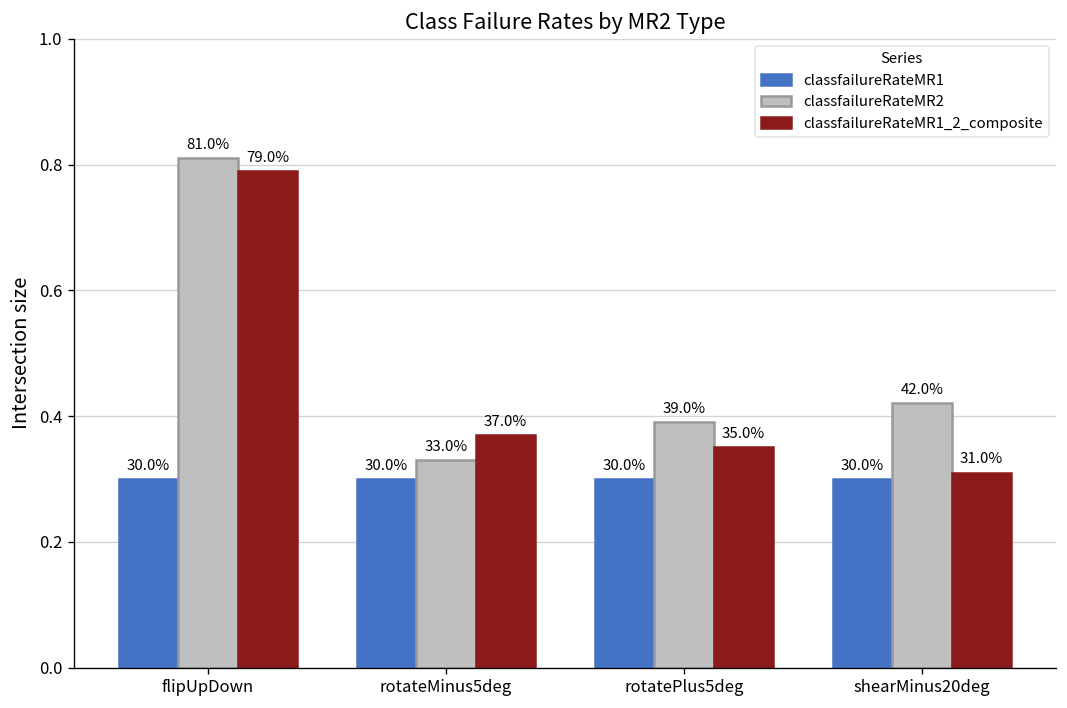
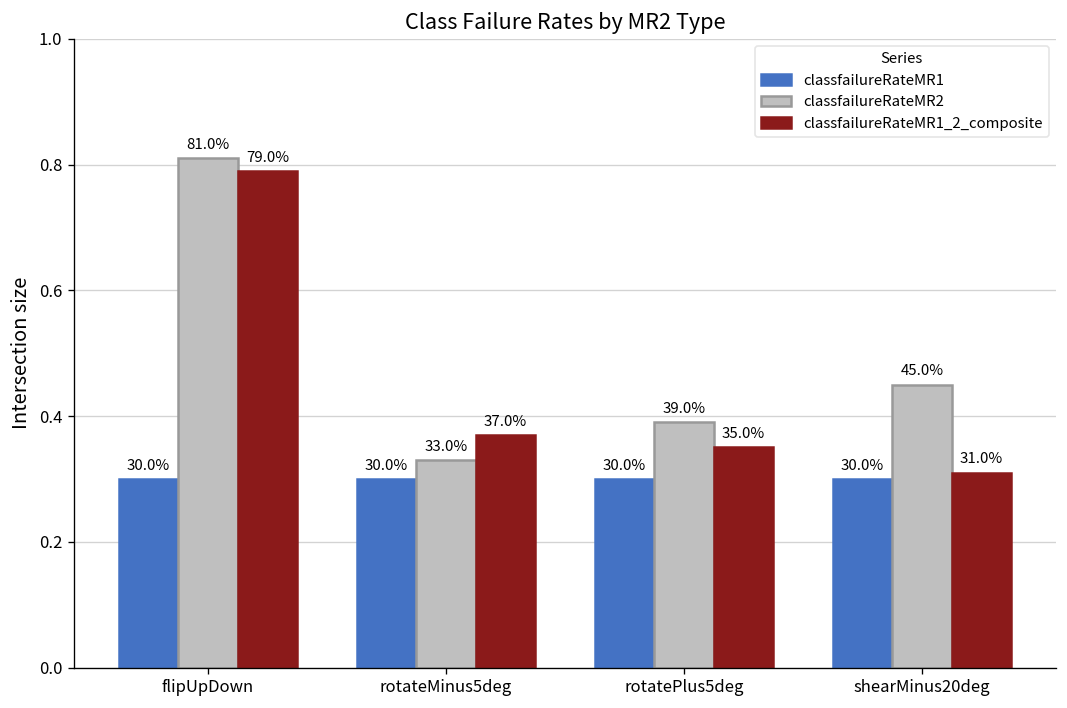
classfailureRateMR2, shearMinus20deg: 42.0% -> 45.0%
